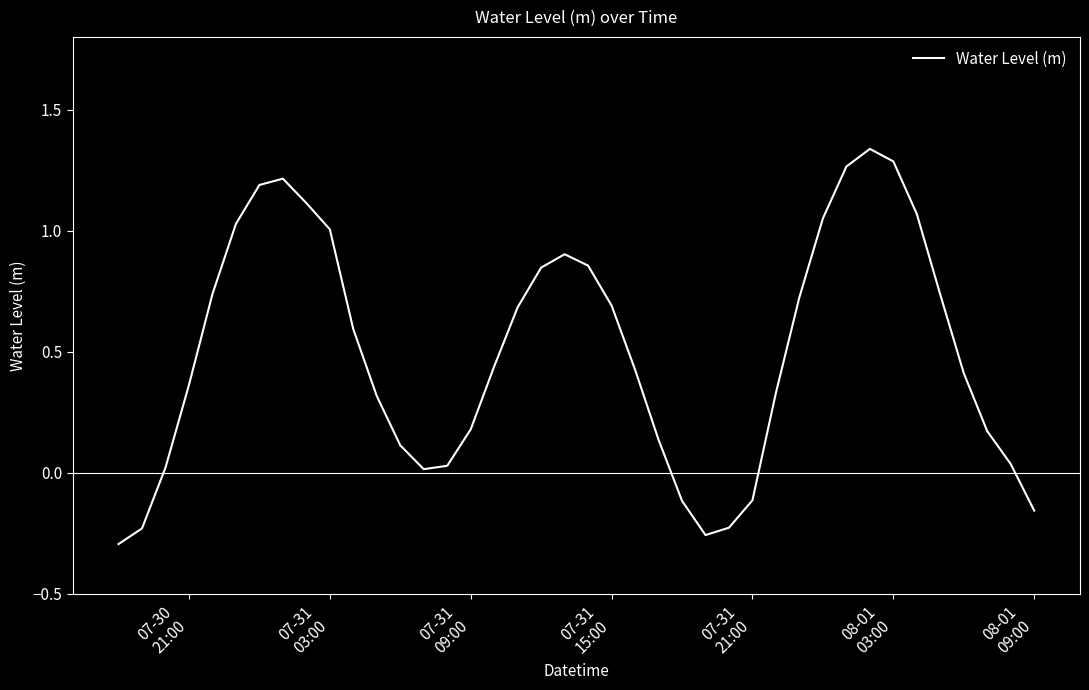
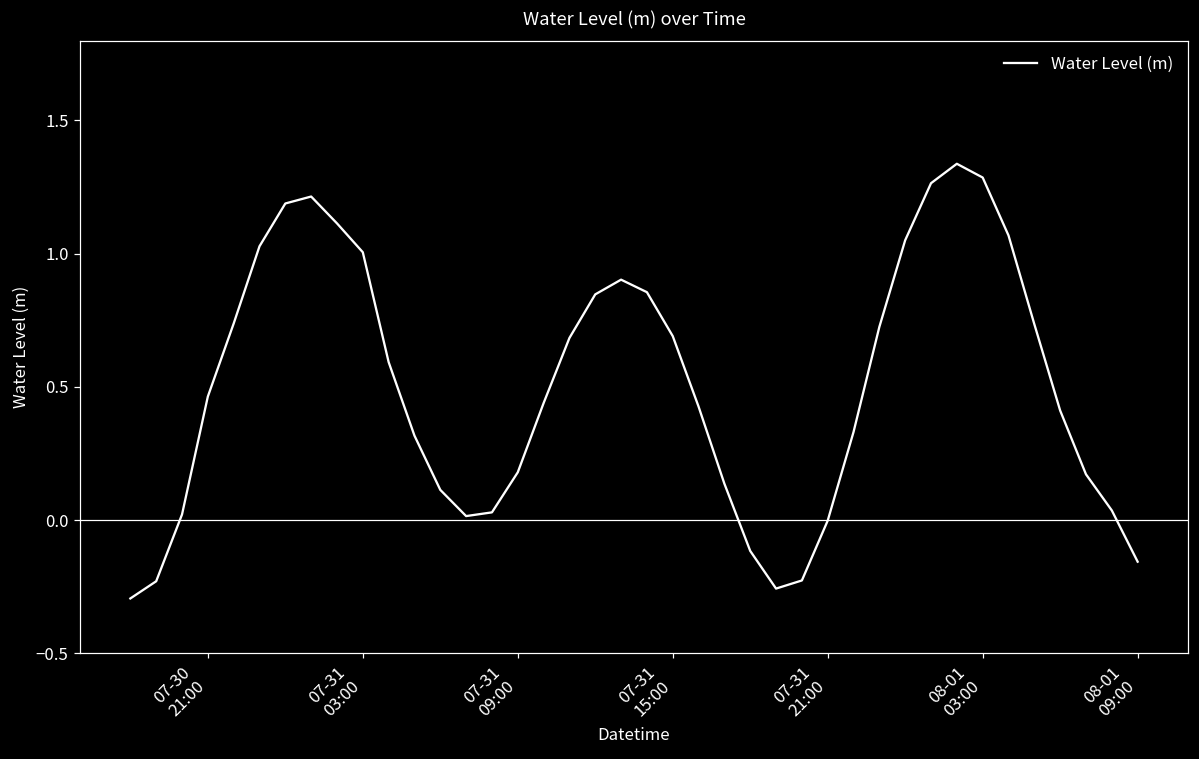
07-30 21:00: 0.36 -> 0.46
07-31 21:00: -0.11 -> 0.00
